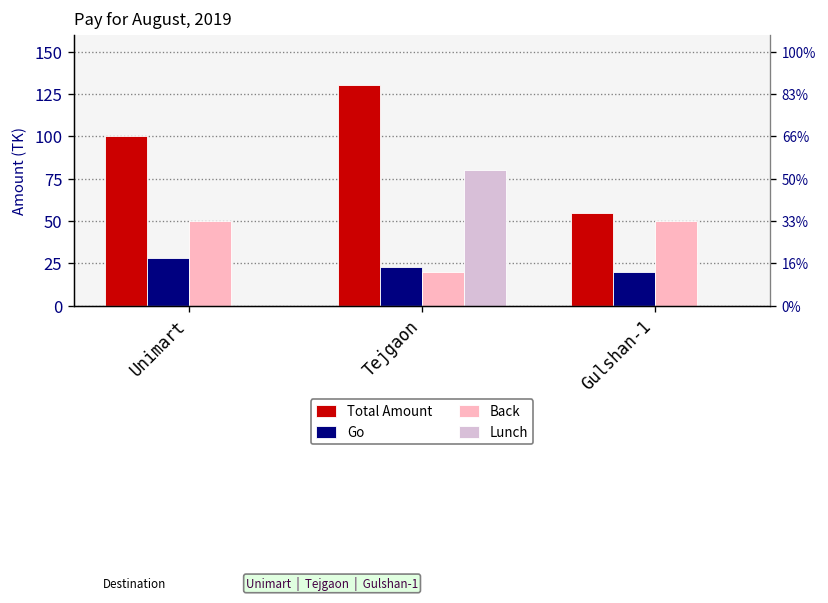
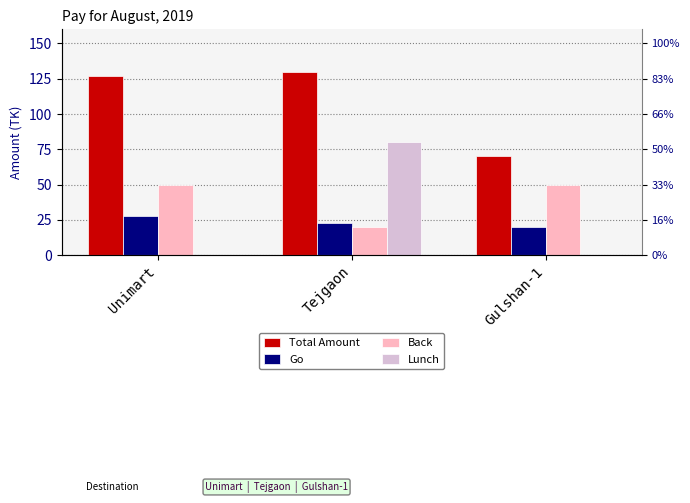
Total Amount, Unimart: 100 -> 127
Total Amount, Gulshan-1: 55 -> 70
